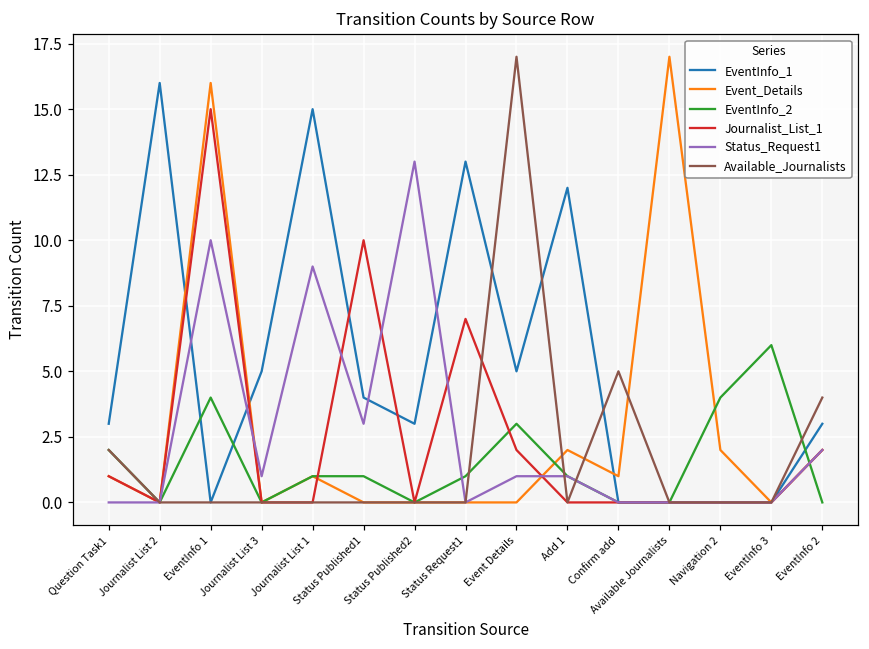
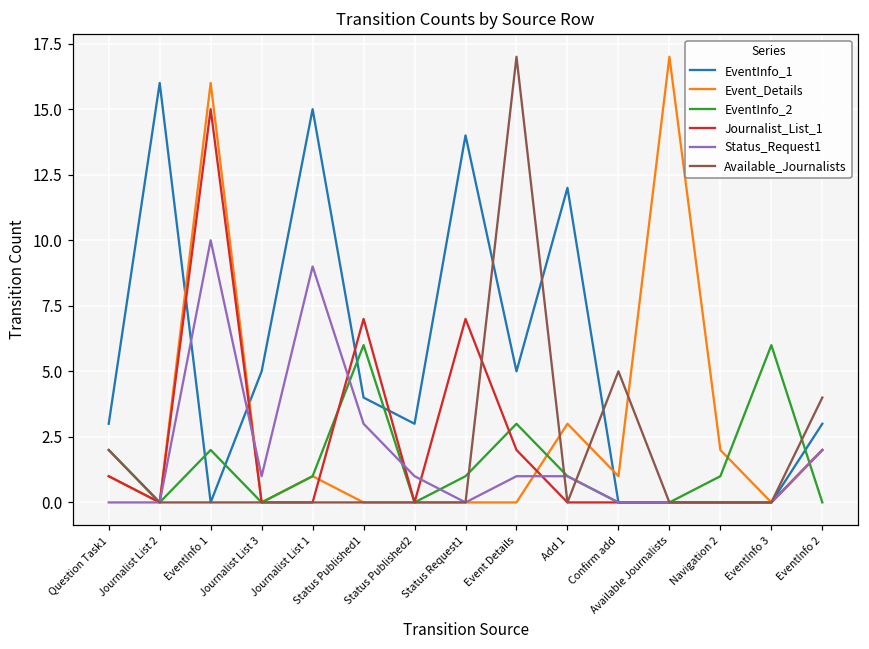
EventInfo_2, EventInfo 1: 4 -> 2
EventInfo_2, Status Published1: 1 -> 6
Journalist_List_1, Status Published1: 10 -> 7
Status_Request1, Status Published2: 13 -> 1
EventInfo_1, Status Request1: 13 -> 14
Event_Details, Add 1: 2 -> 3
EventInfo_2, Navigation 2: 4 -> 1
